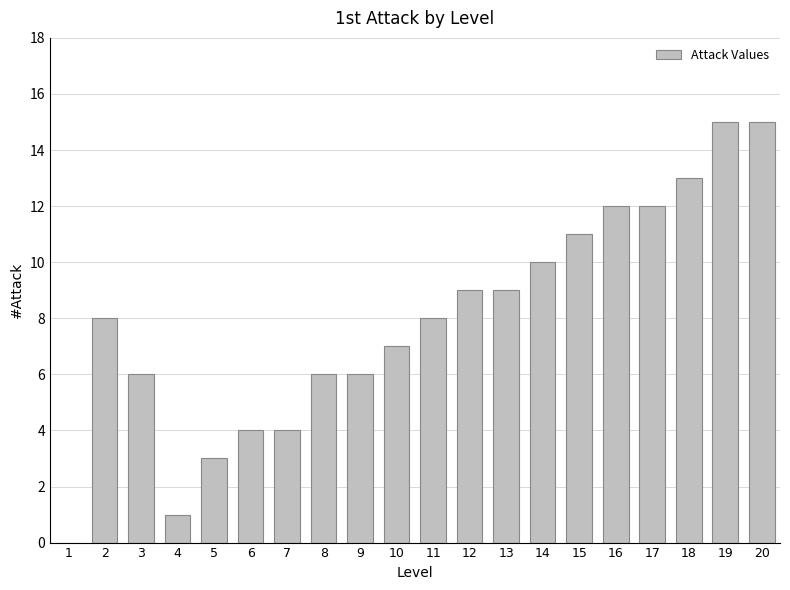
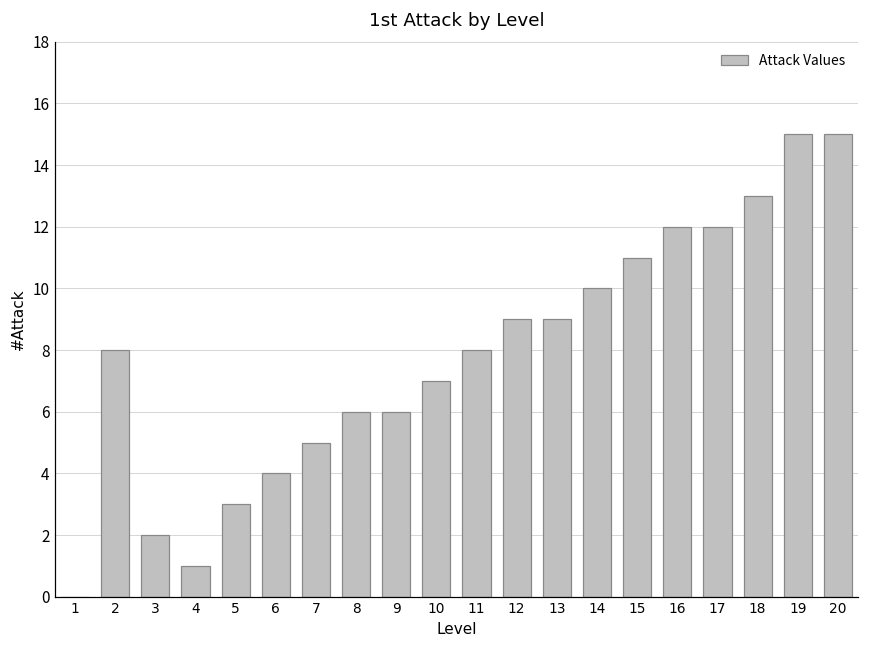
3: 6 -> 2
7: 4 -> 5
